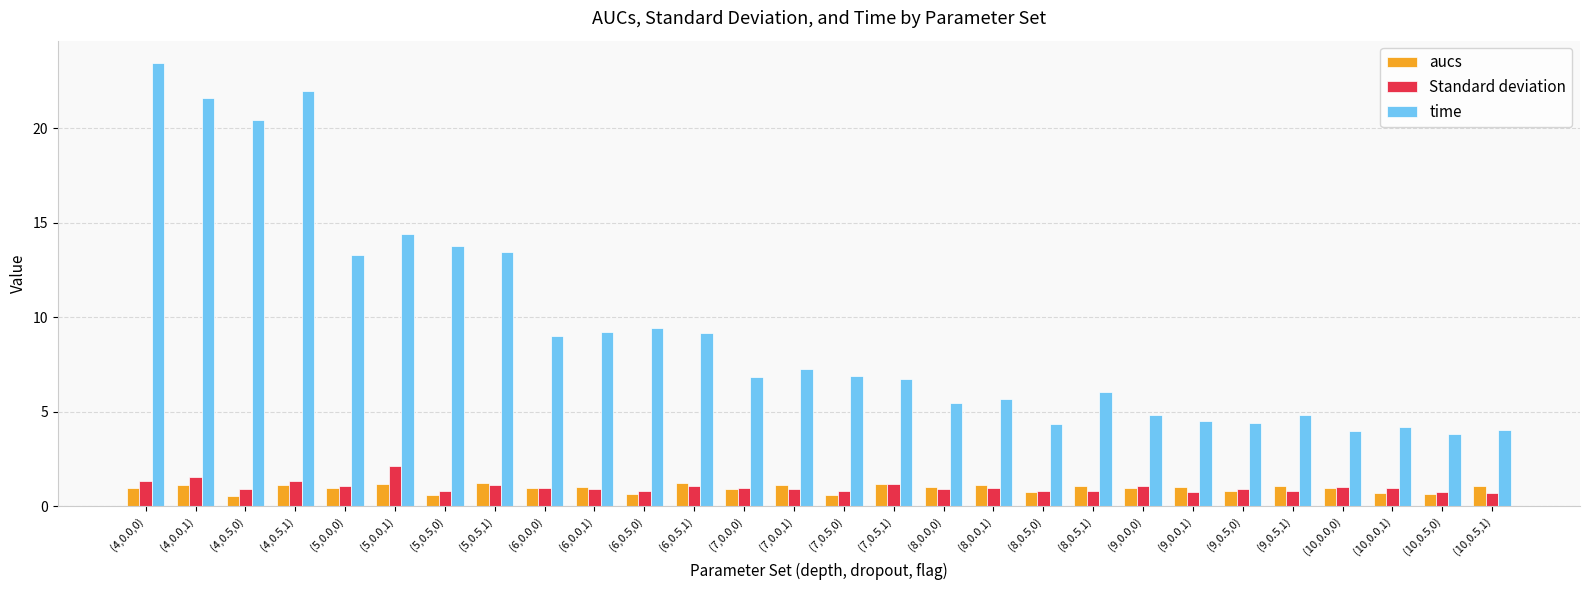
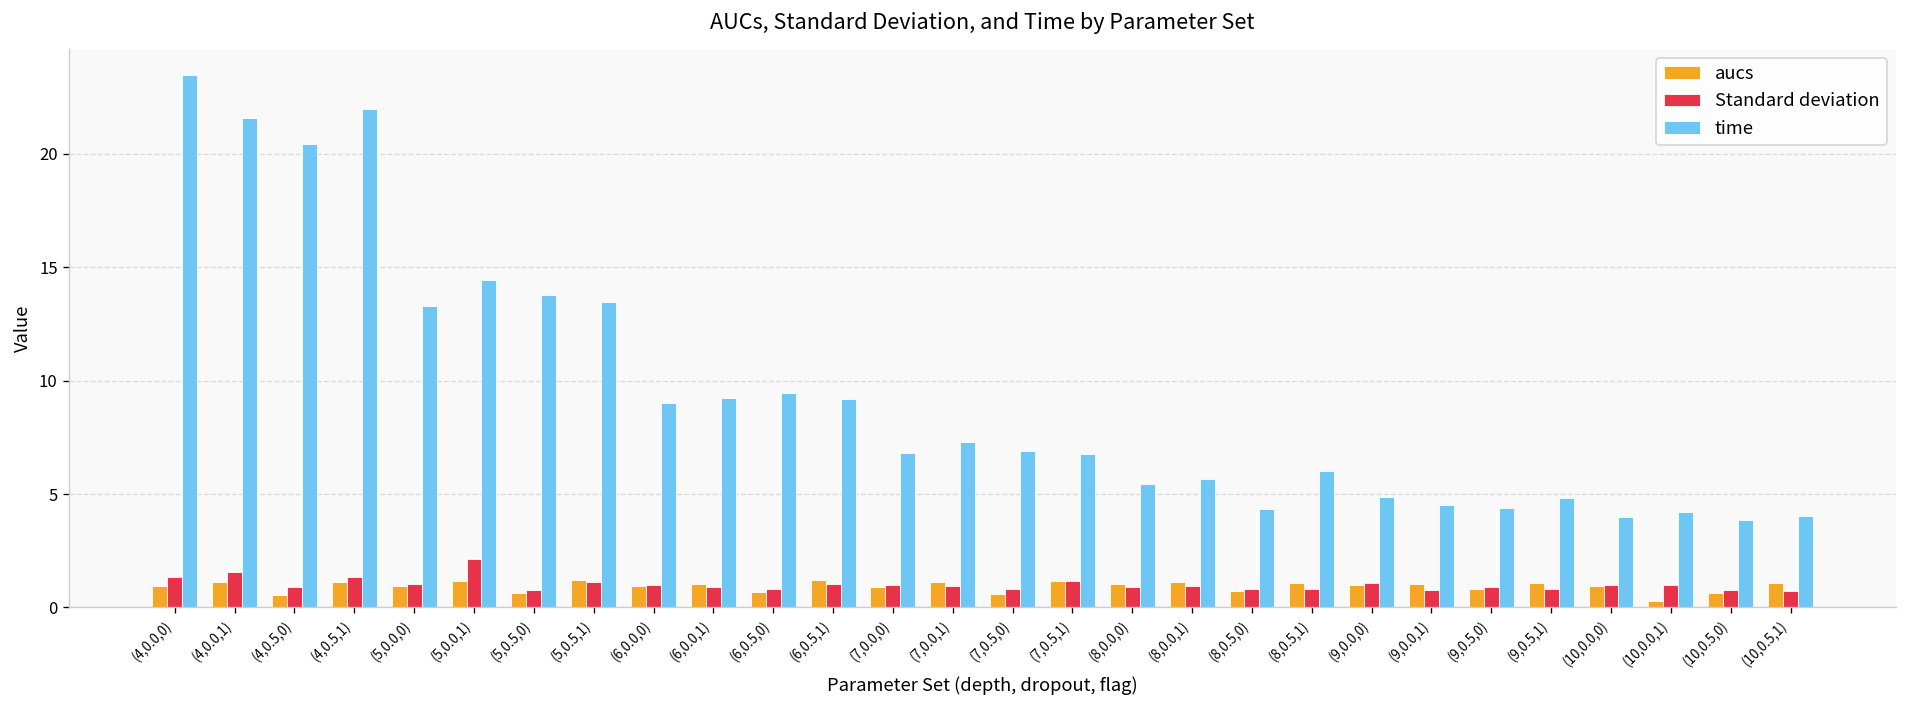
aucs, (10,0.0,1): 0.7 -> 0.3
